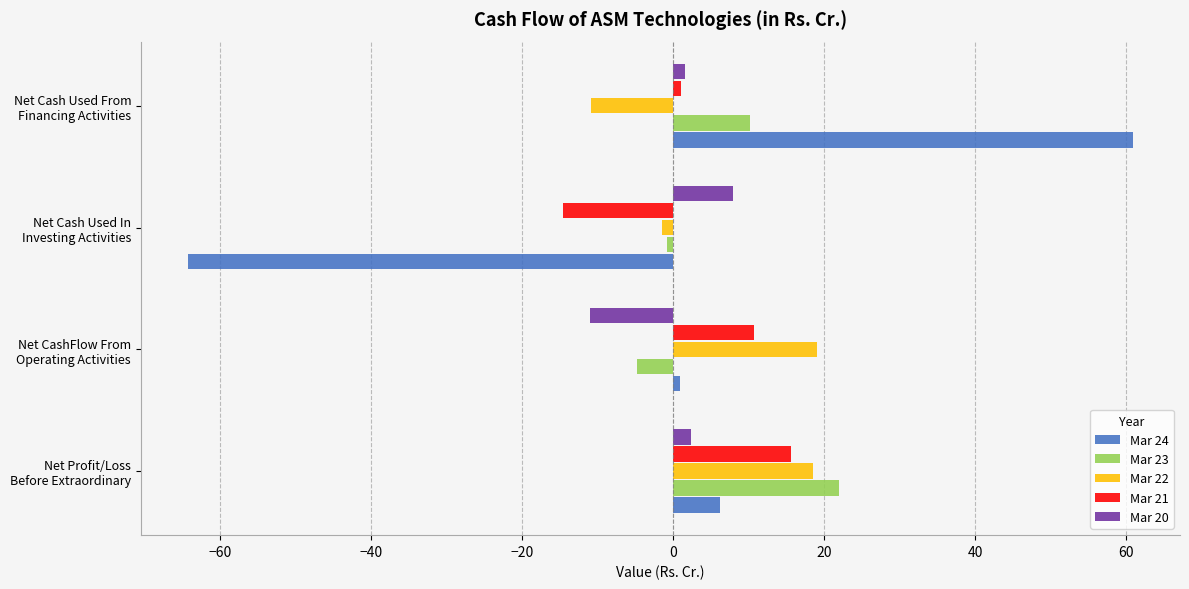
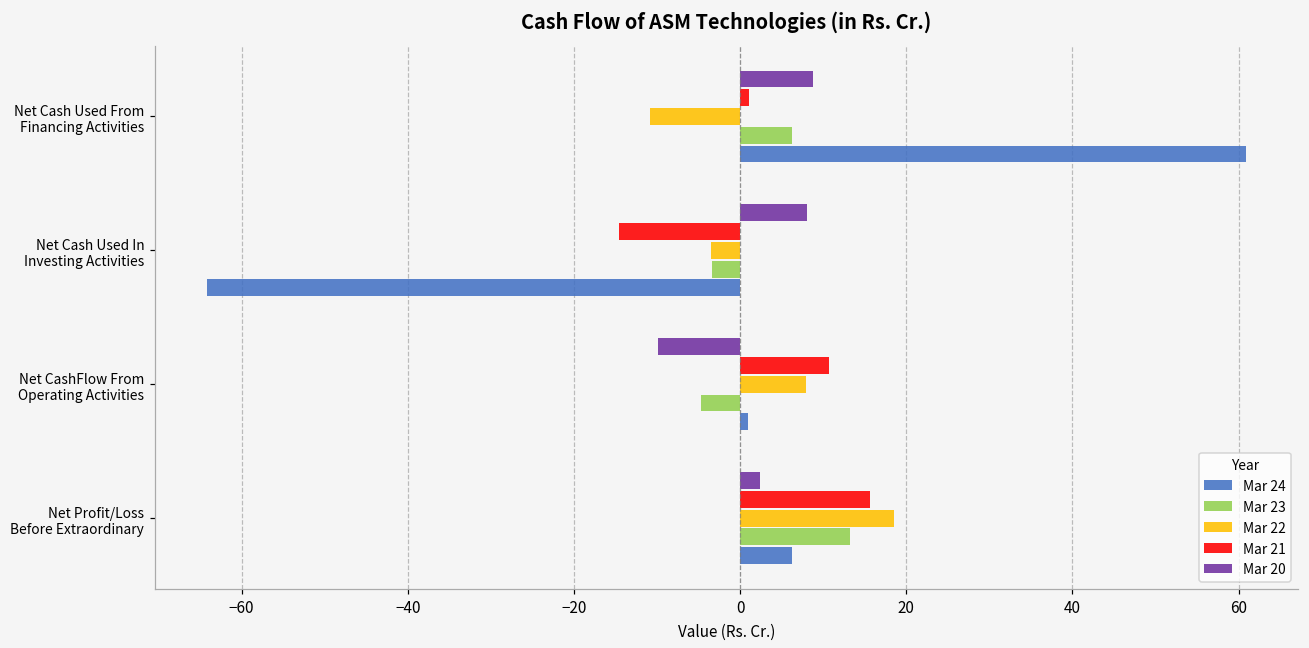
Mar 20, Net Cash Used From Financing Activities: 2 -> 9
Mar 23, Net Cash Used From Financing Activities: 10 -> 6
Mar 22, Net Cash Used In Investing Activities: -1 -> -3
Mar 23, Net Cash Used In Investing Activities: -1 -> -3
Mar 20, Net CashFlow From Operating Activities: -11 -> -10
Mar 22, Net CashFlow From Operating Activities: 19 -> 8
Mar 23, Net Profit/Loss Before Extraordinary: 22 -> 13
